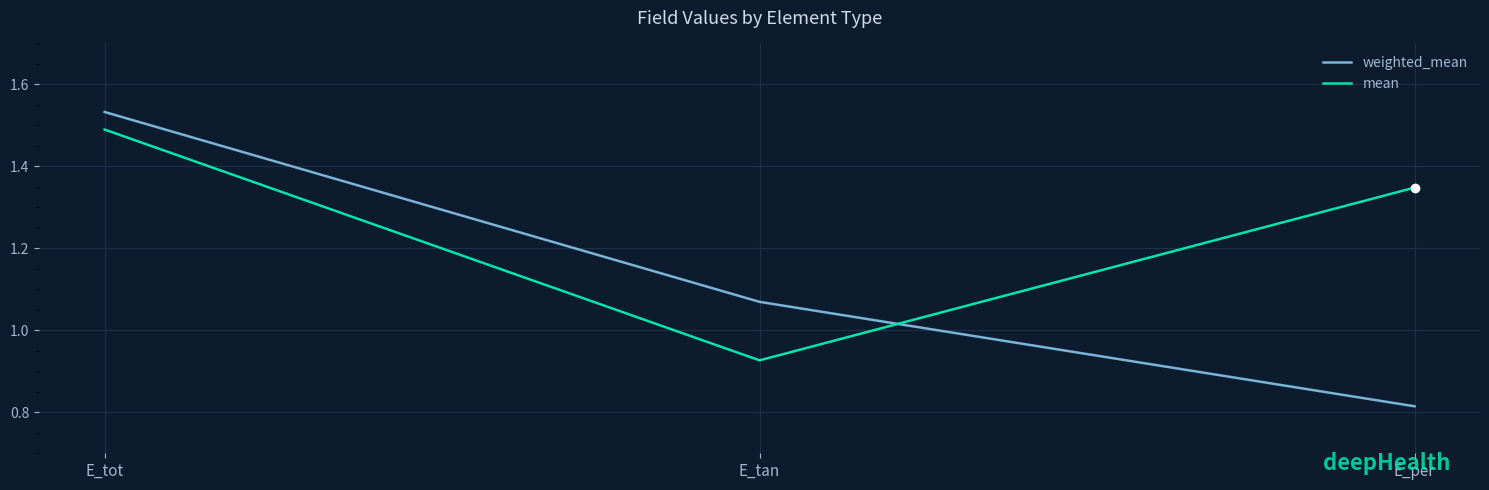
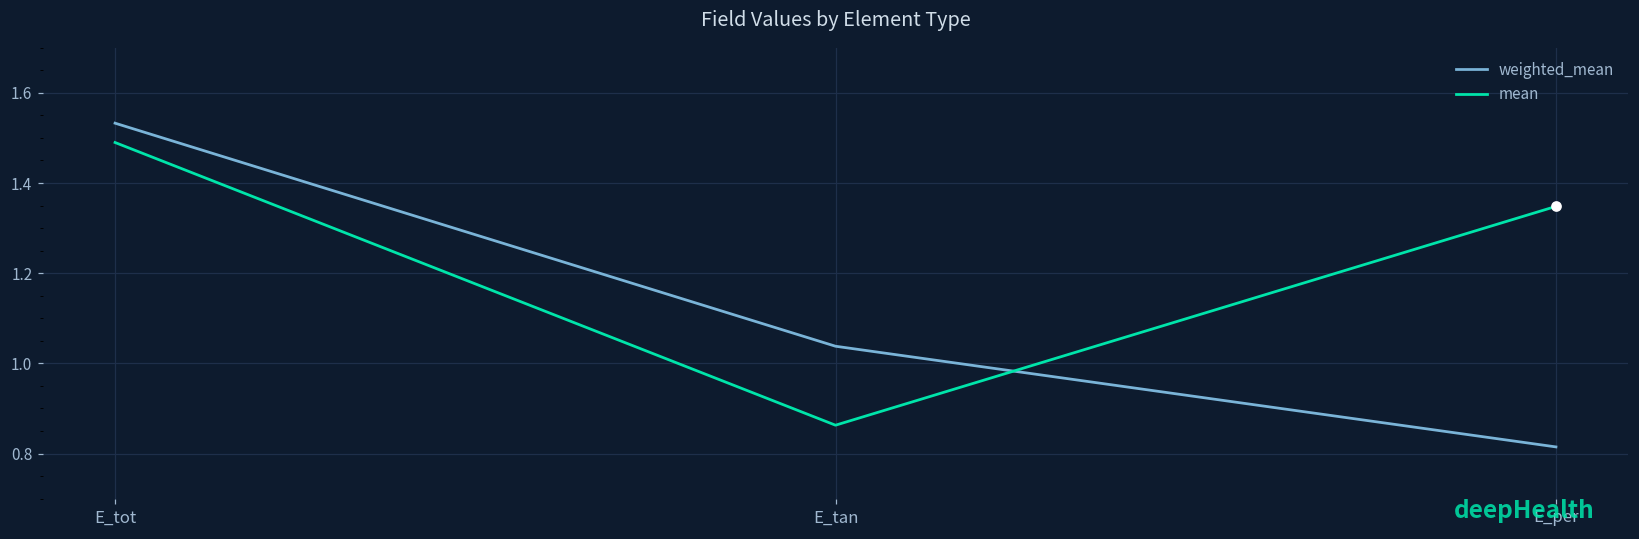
weighted_mean, E_tan: 1.07 -> 1.04
mean, E_tan: 0.93 -> 0.86
